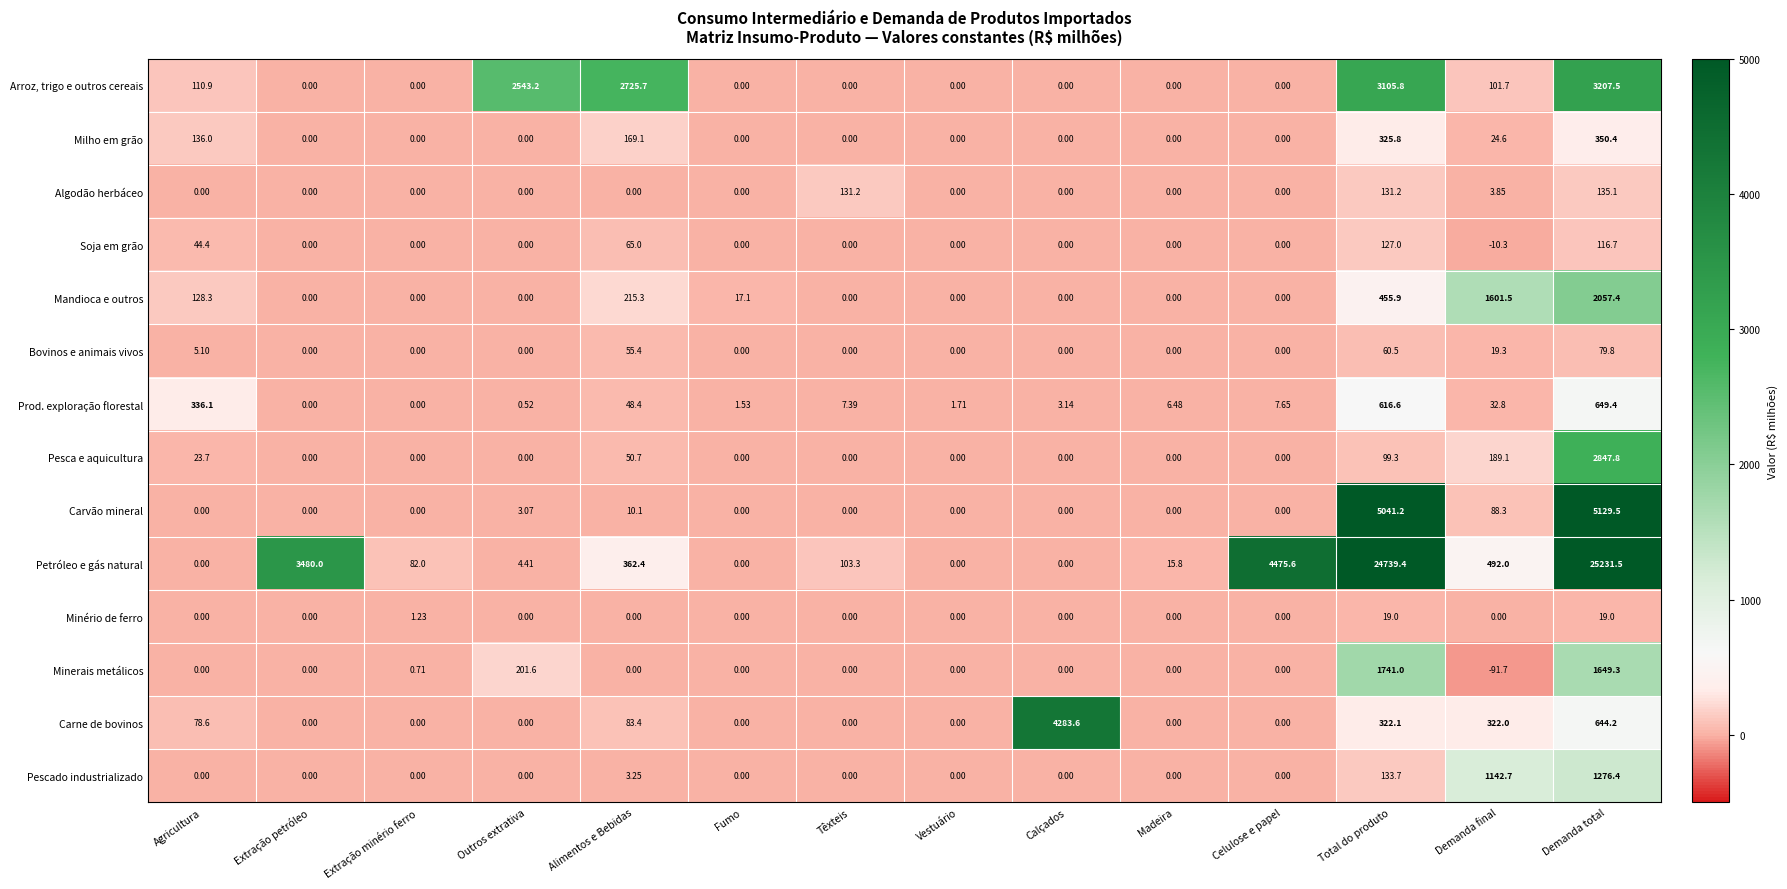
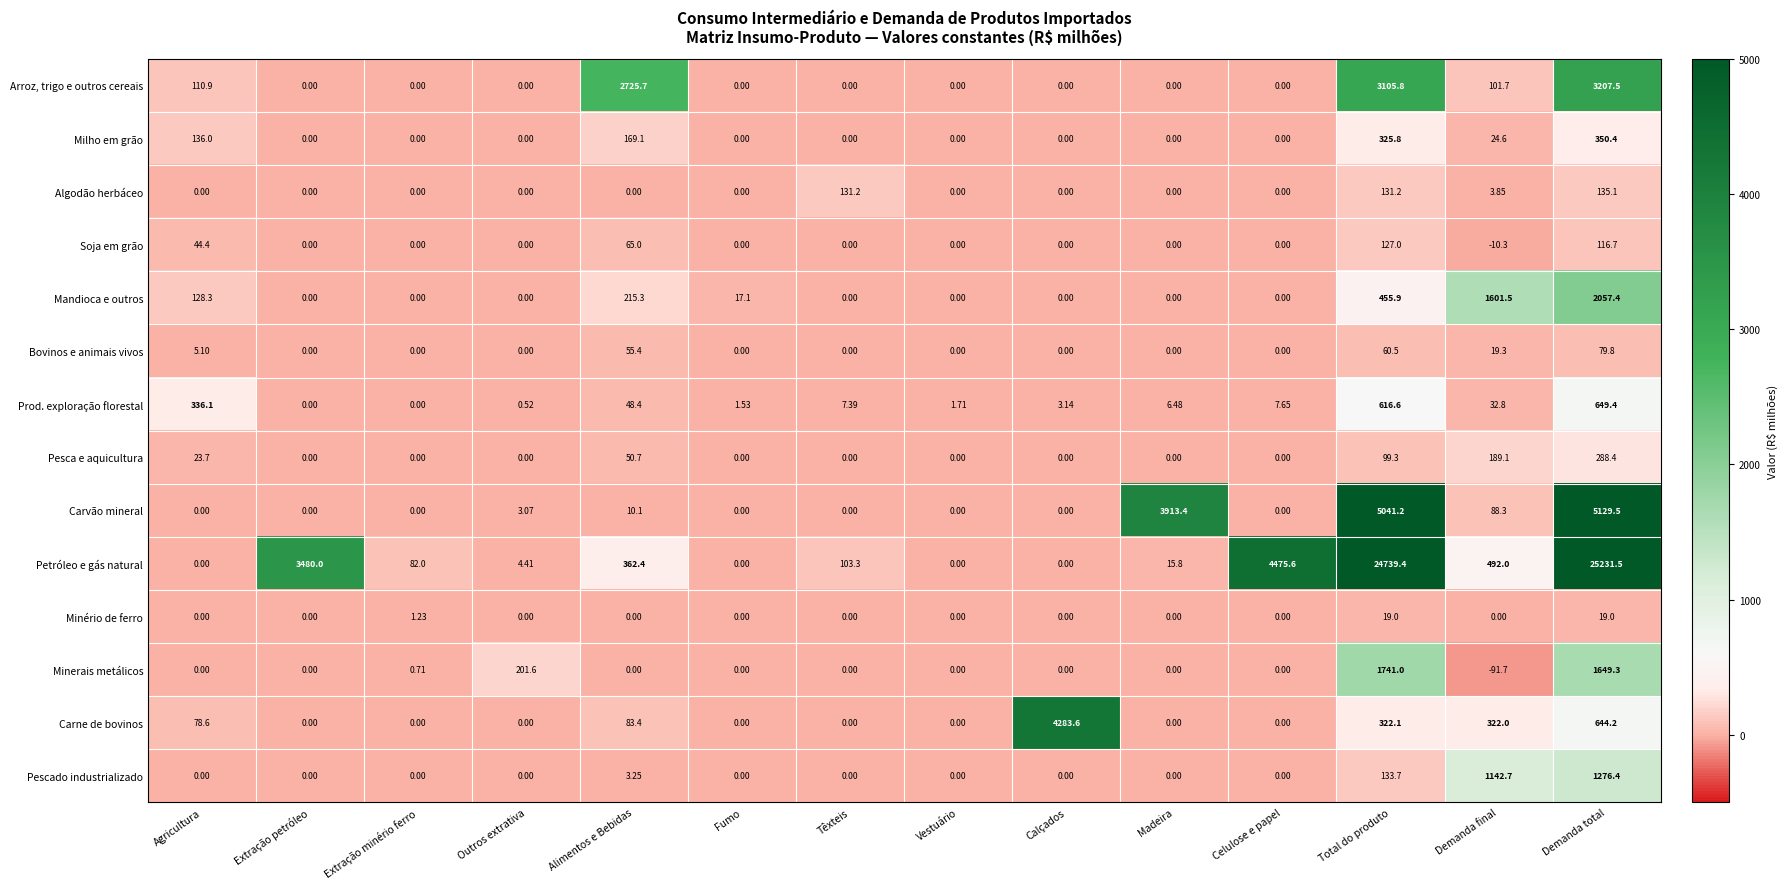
Arroz, trigo e outros cereais, Outros extrativa: 2543.2 -> 0.00
Pesca e aquicultura, Demanda total: 2847.8 -> 288.4
Carvão mineral, Madeira: 0.00 -> 3913.4
